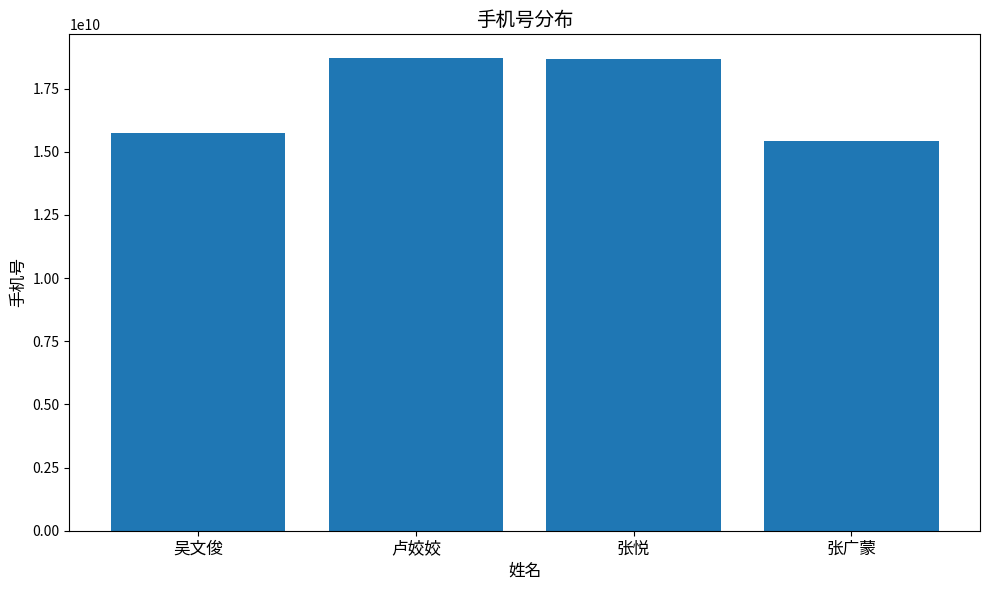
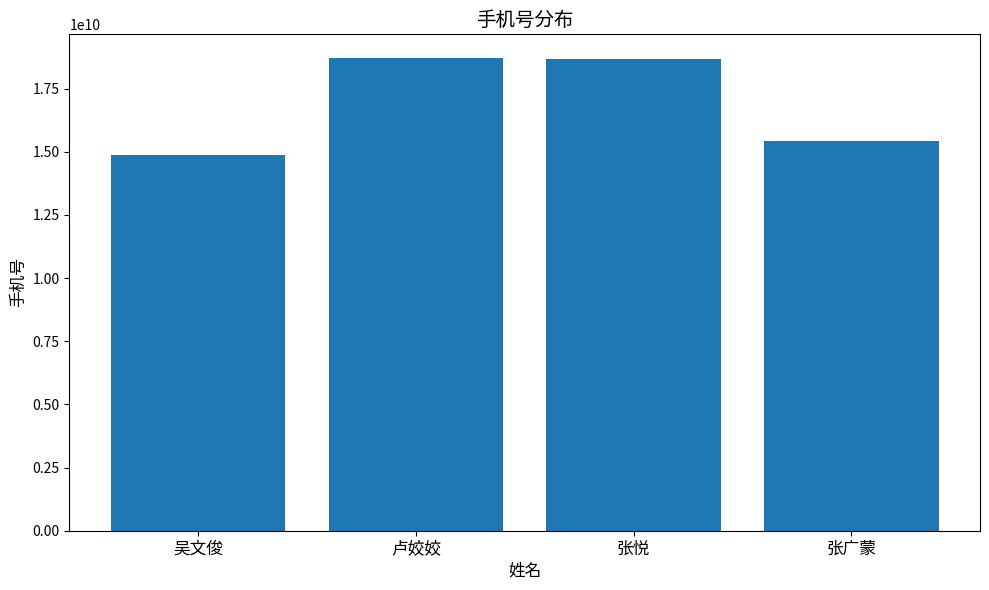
吴文俊: 15800000000 -> 14900000000
